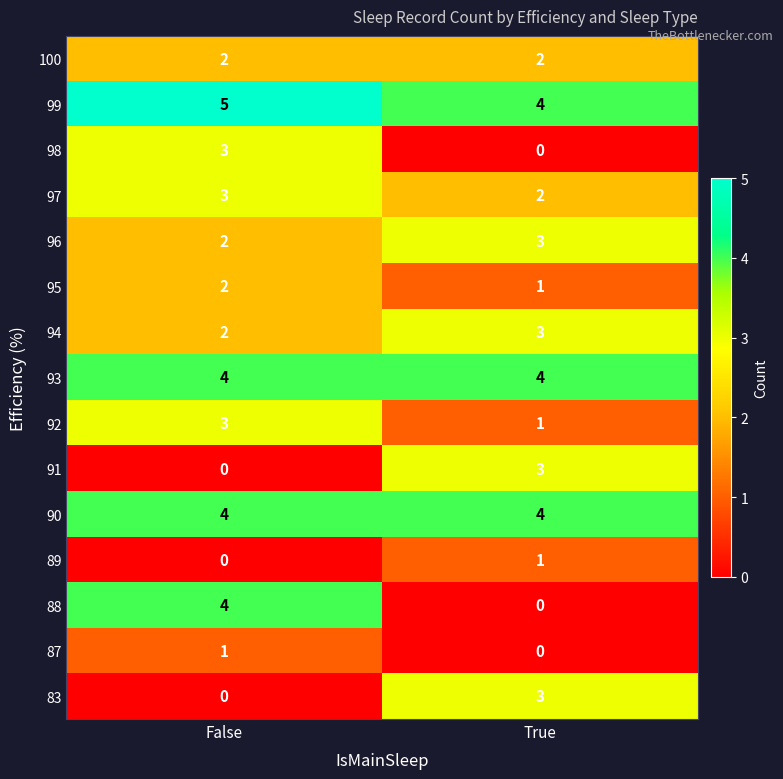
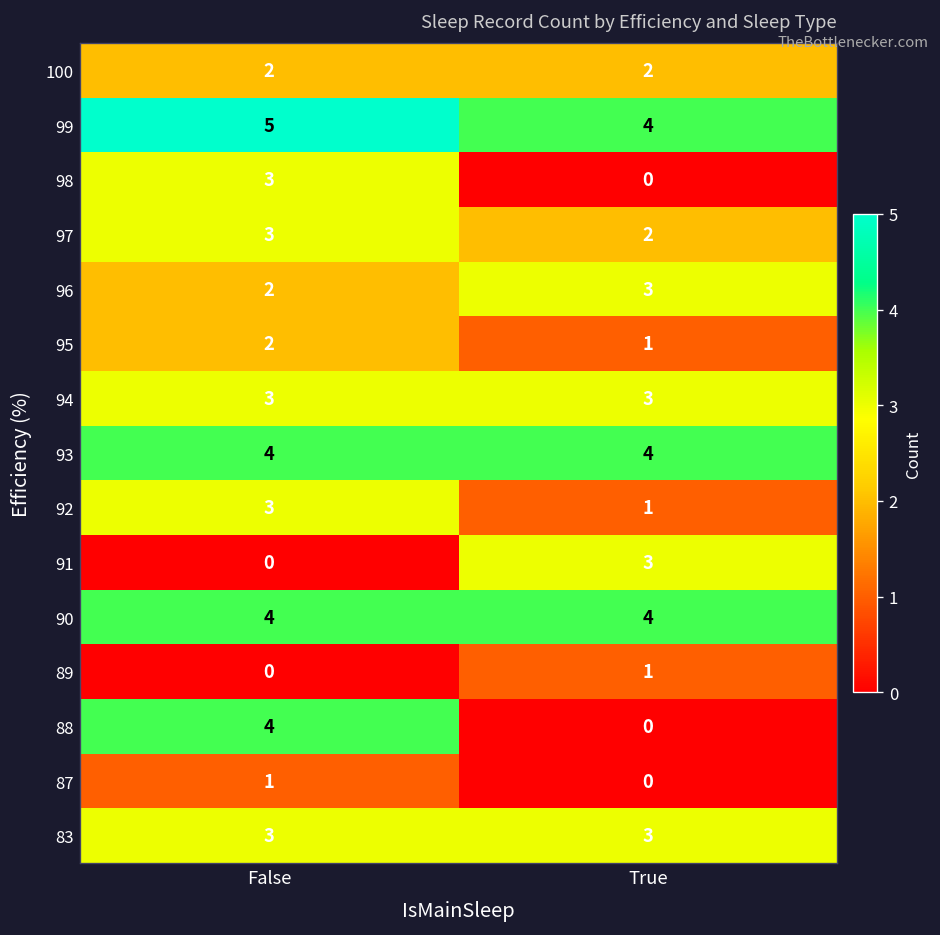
94, False: 2 -> 3
83, False: 0 -> 3
